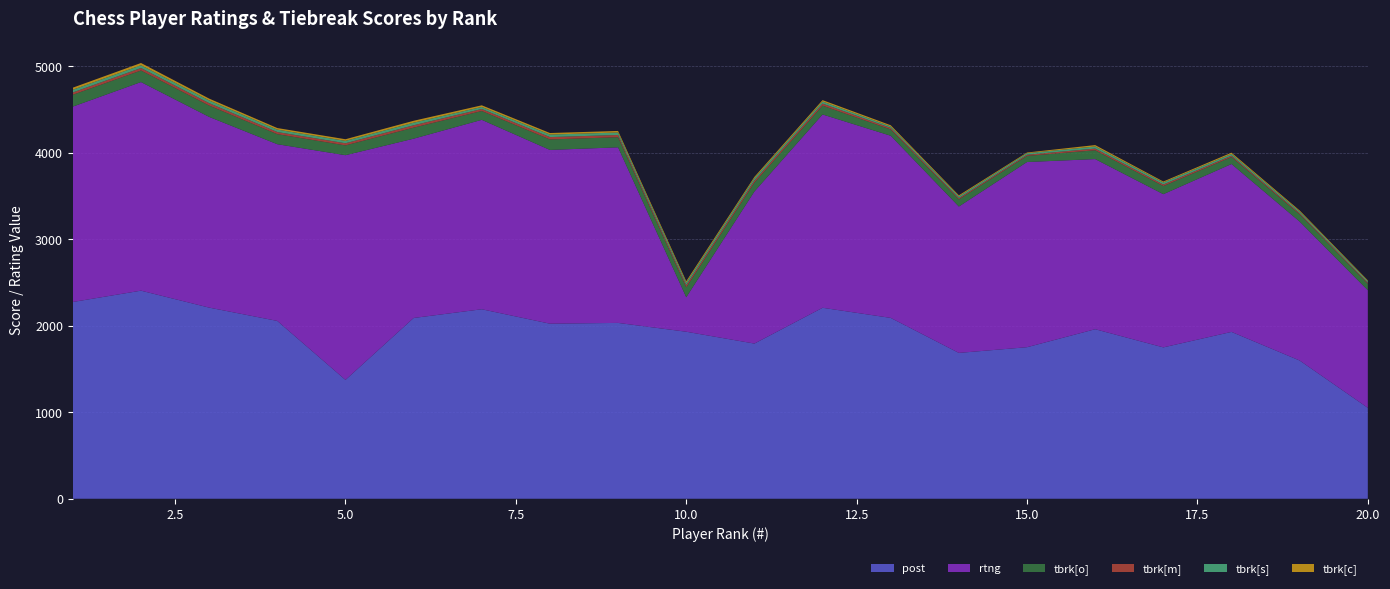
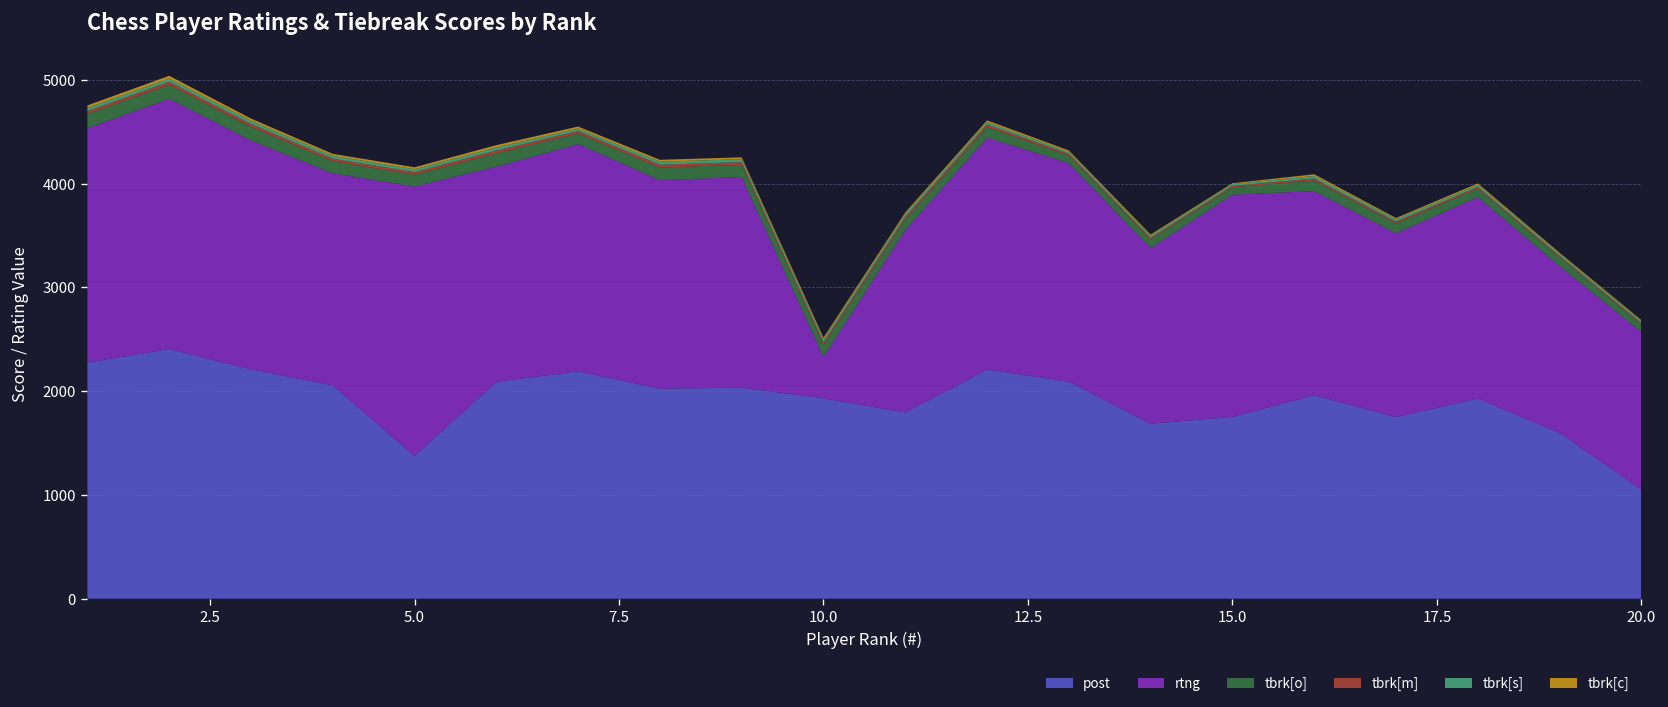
rtng, 20.0: 1400 -> 1500
